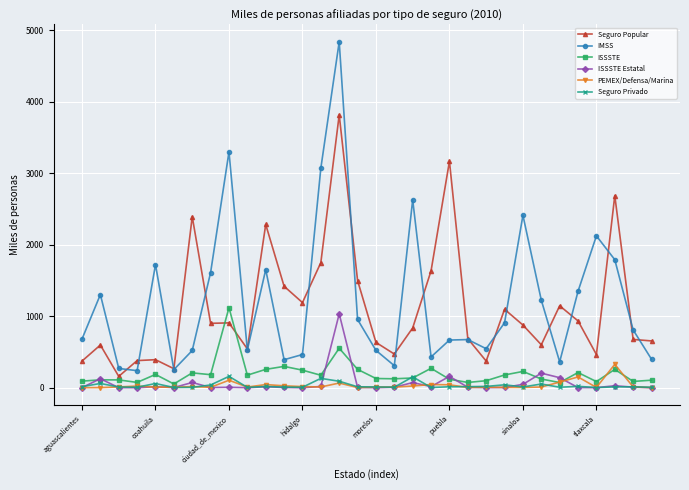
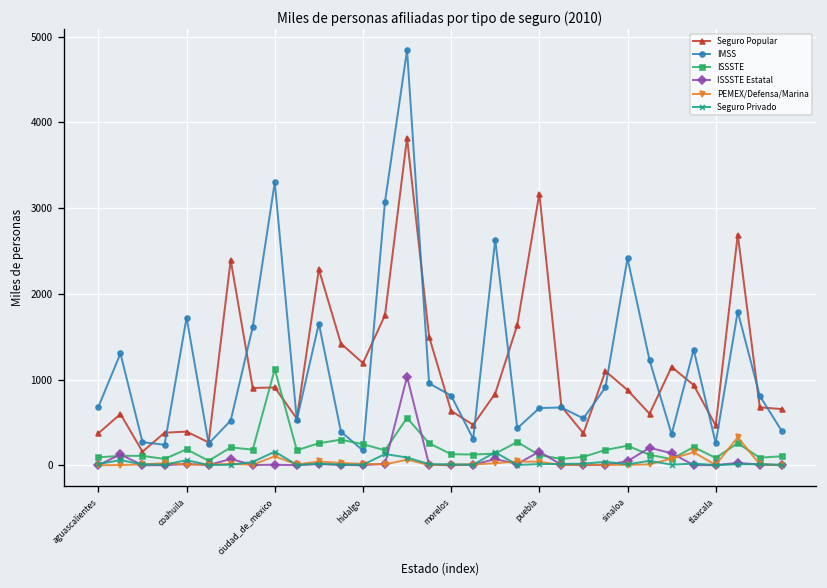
IMSS, hidalgo: 500 -> 200
IMSS, morelos: 500 -> 800
IMSS, tlaxcala: 2100 -> 300
